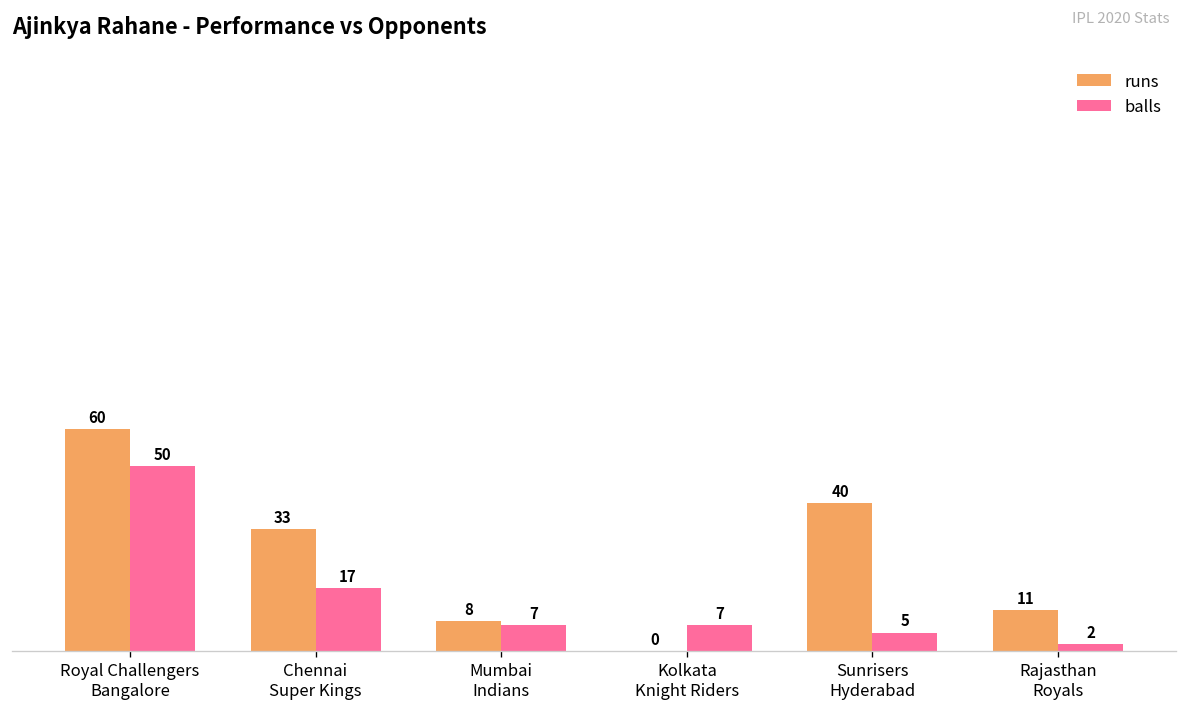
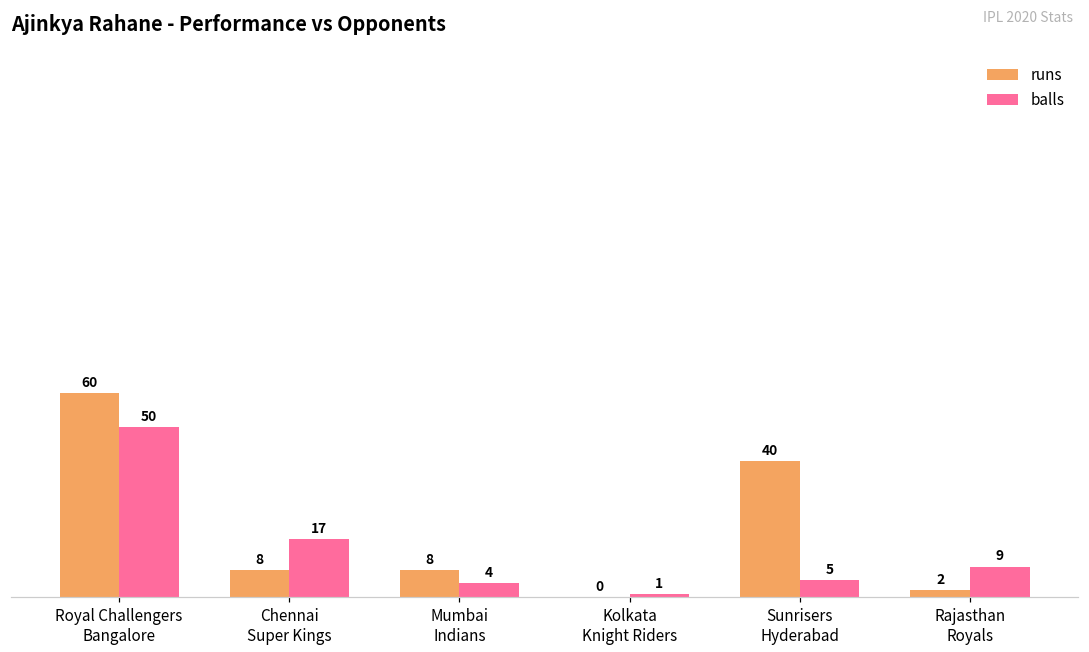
runs, Chennai Super Kings: 33 -> 8
balls, Mumbai Indians: 7 -> 4
balls, Kolkata Knight Riders: 7 -> 1
runs, Rajasthan Royals: 11 -> 2
balls, Rajasthan Royals: 2 -> 9
